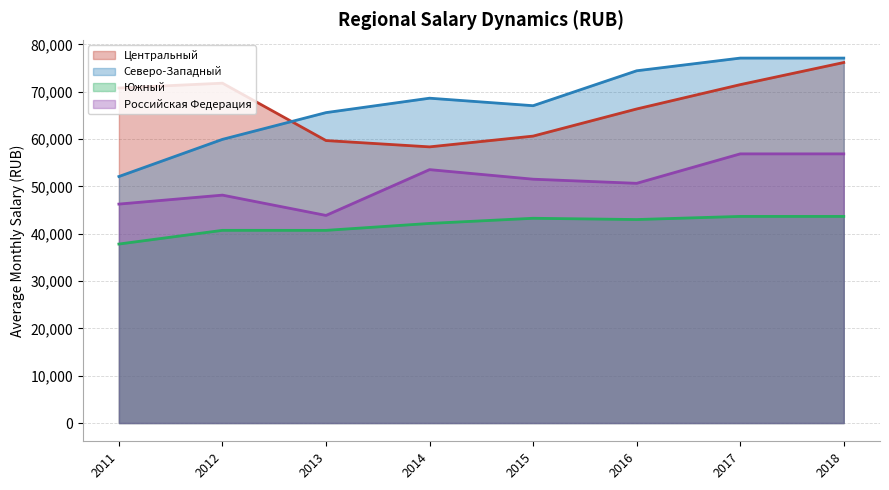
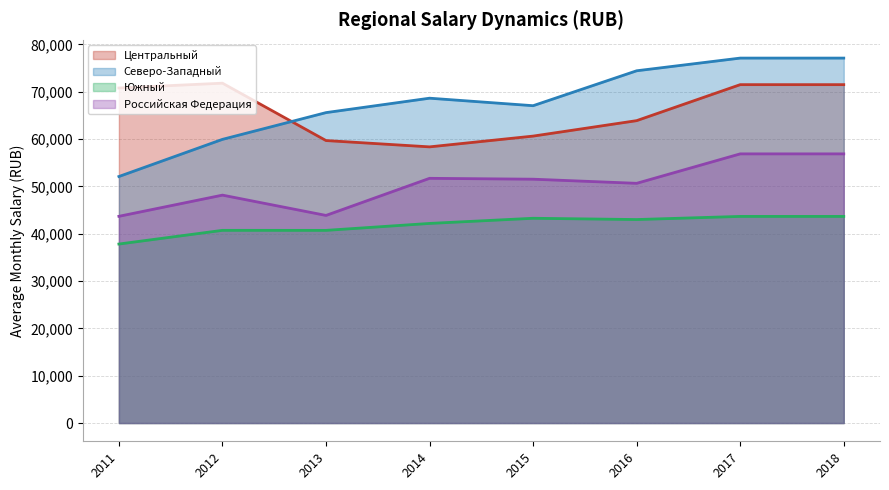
Российская Федерация, 2011: 46,000 -> 44,000
Российская Федерация, 2014: 54,000 -> 52,000
Центральный, 2016: 66,000 -> 64,000
Центральный, 2018: 76,000 -> 72,000
